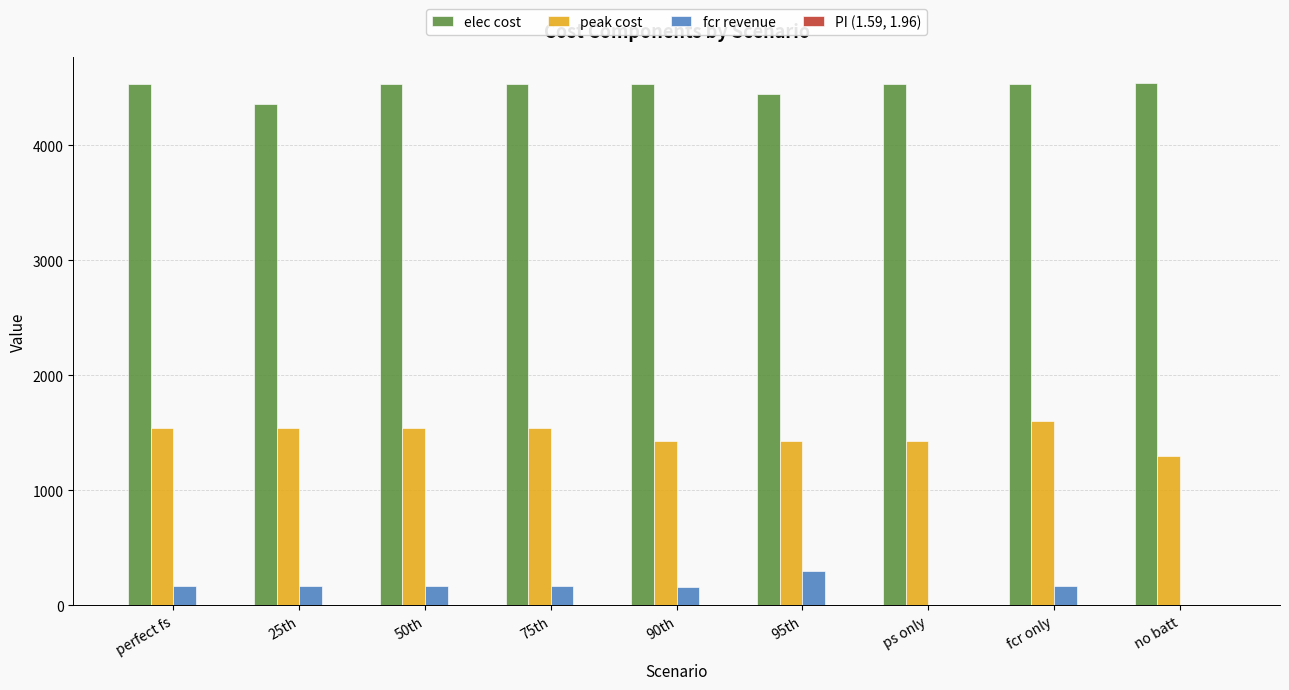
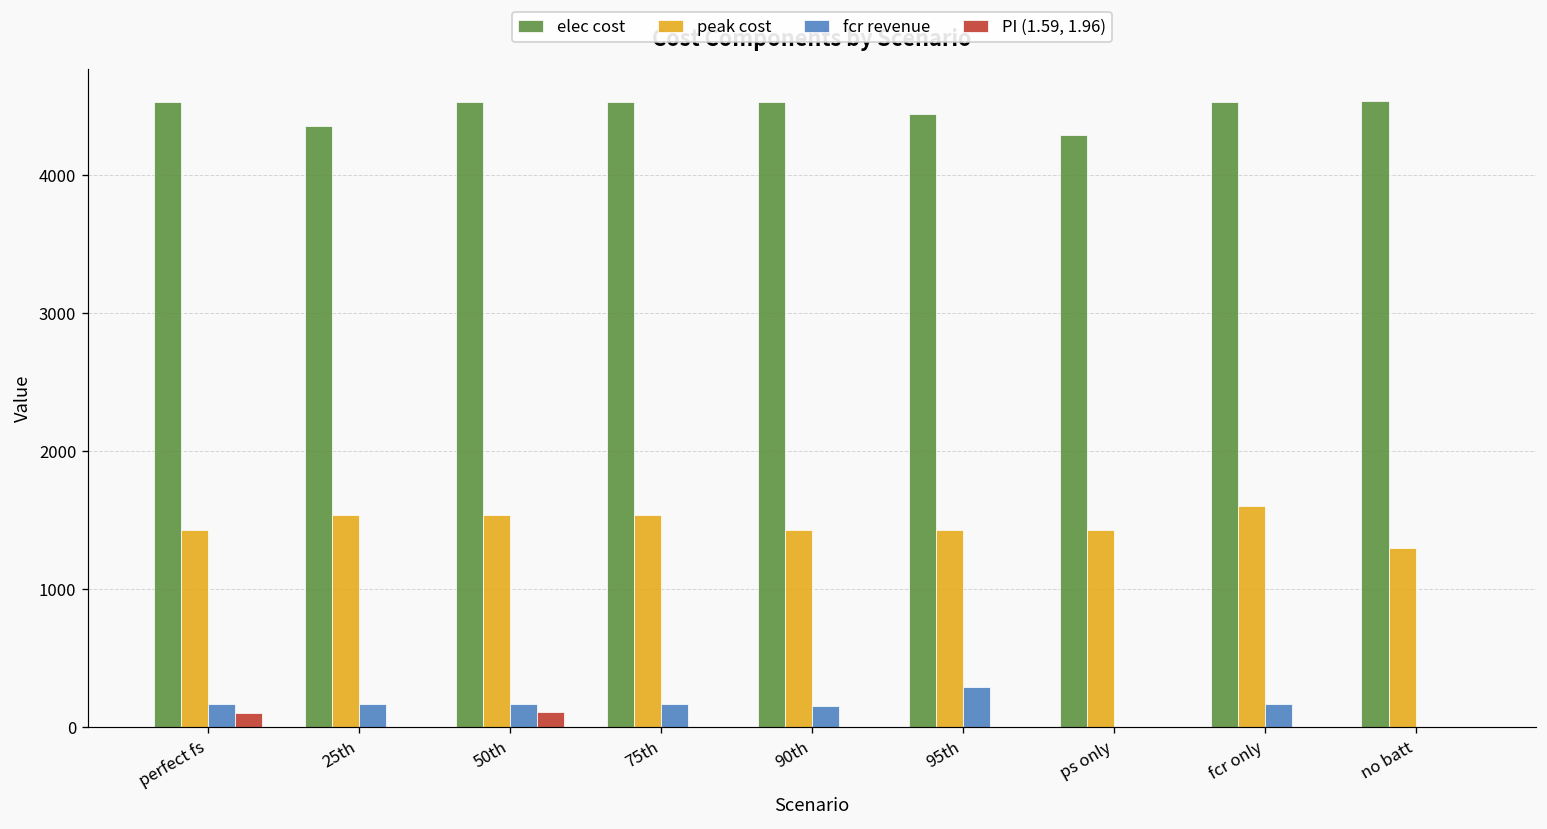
peak cost, perfect fs: 1540 -> 1430
PI (1.59, 1.96), perfect fs: 0 -> 100
PI (1.59, 1.96), 50th: 0 -> 110
elec cost, ps only: 4530 -> 4290
